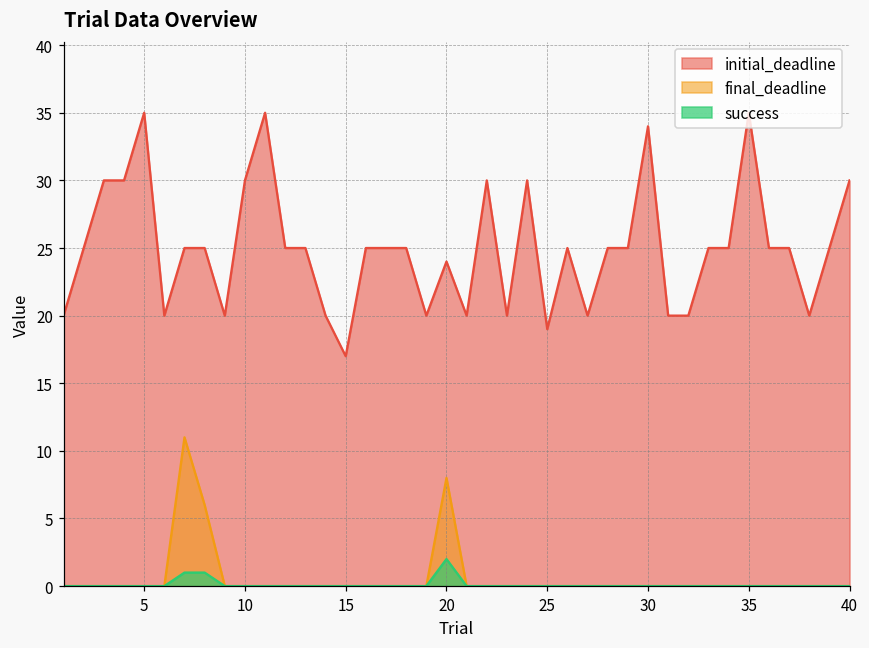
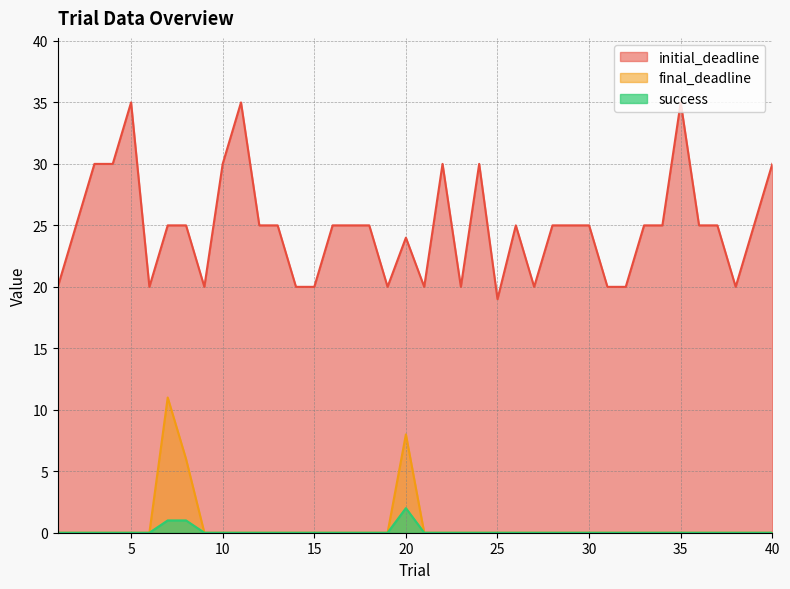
initial_deadline, 15: 17 -> 20
initial_deadline, 30: 34 -> 25
